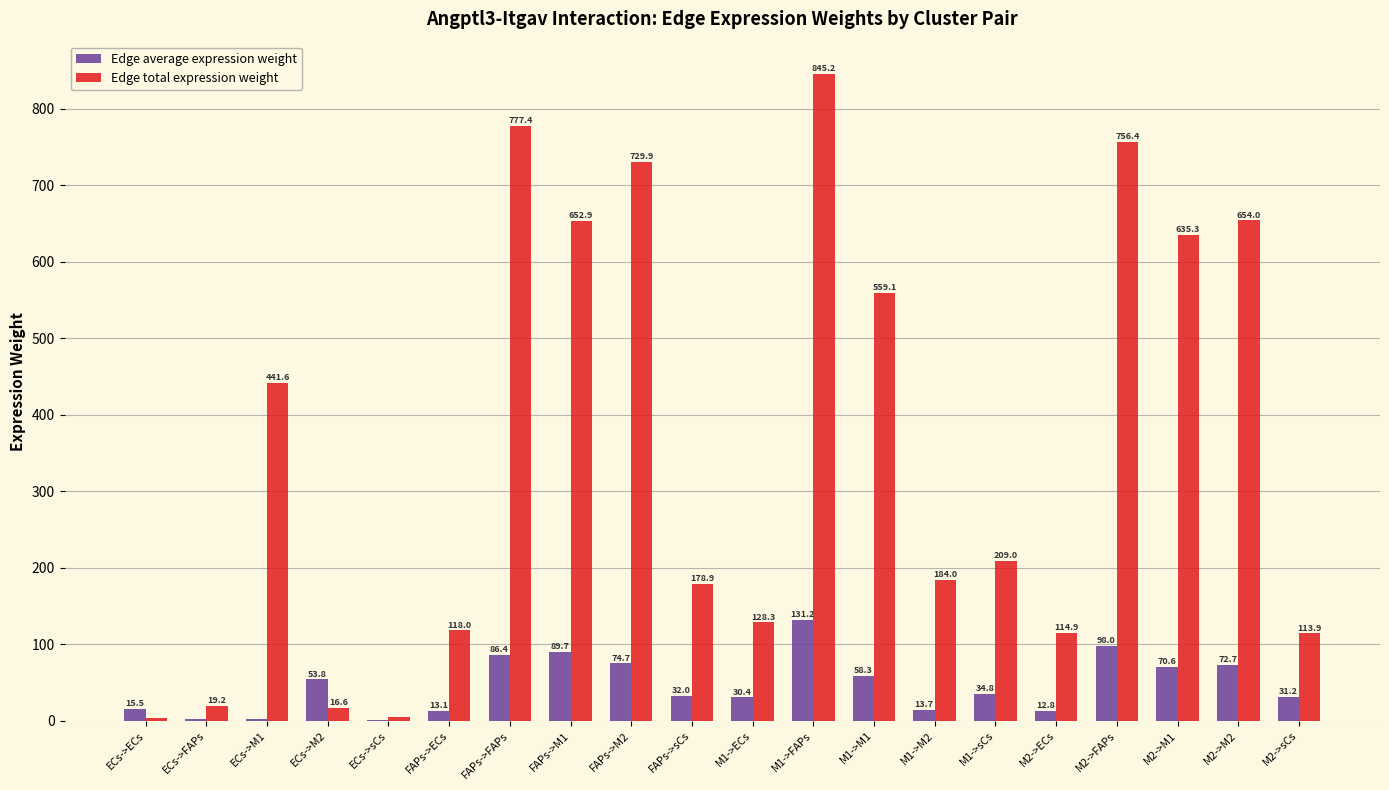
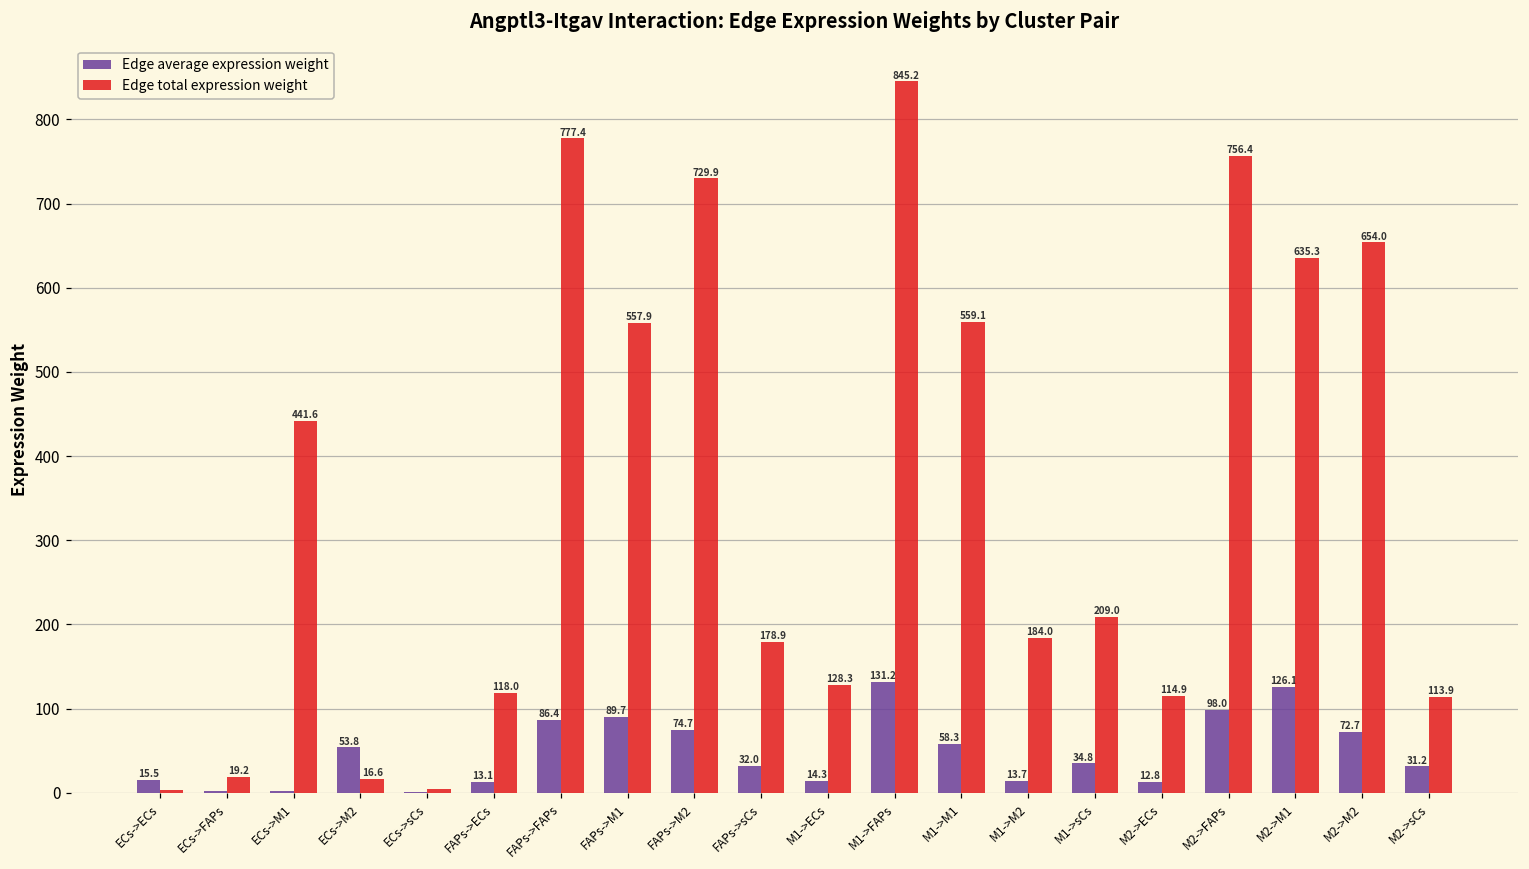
Edge total expression weight, FAPs->M1: 652.9 -> 557.9
Edge average expression weight, M1->ECs: 30.4 -> 14.3
Edge average expression weight, M2->M1: 70.6 -> 126.1
